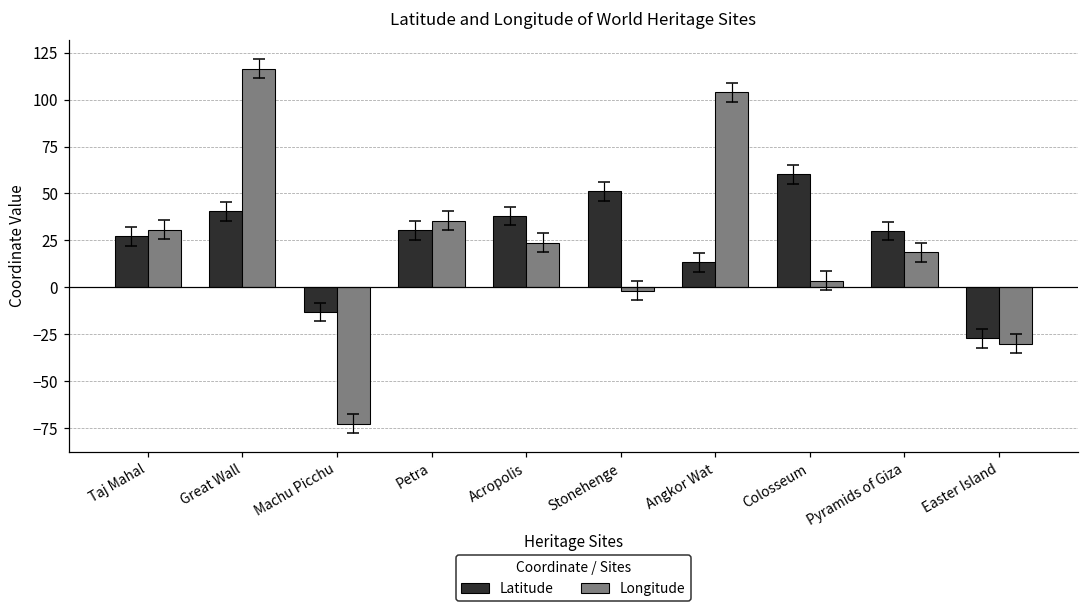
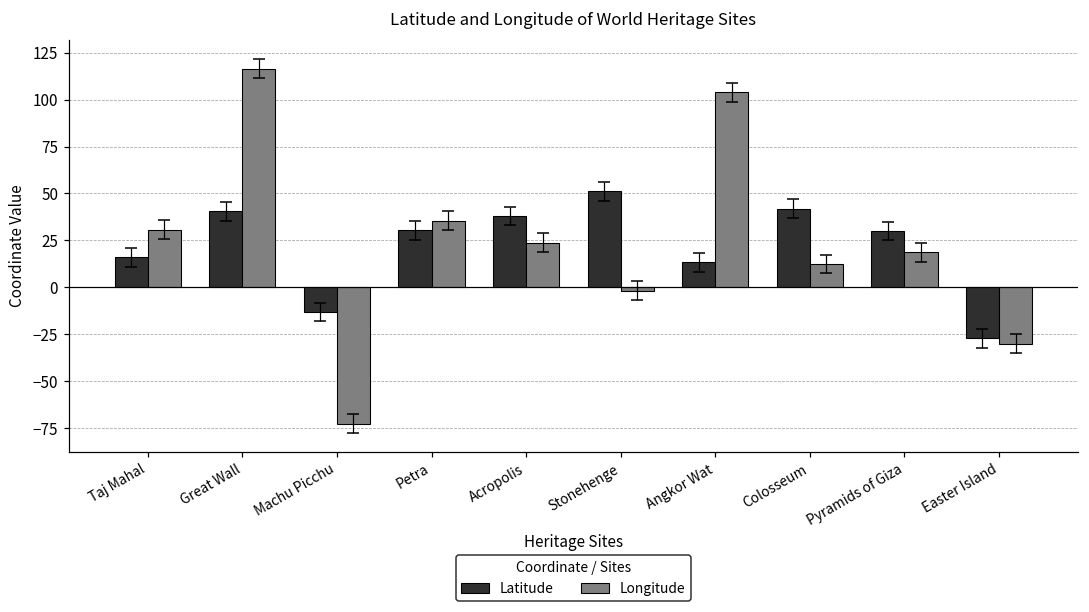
Latitude, Taj Mahal: 27 -> 16
Latitude, Colosseum: 60 -> 42
Longitude, Colosseum: 4 -> 12
